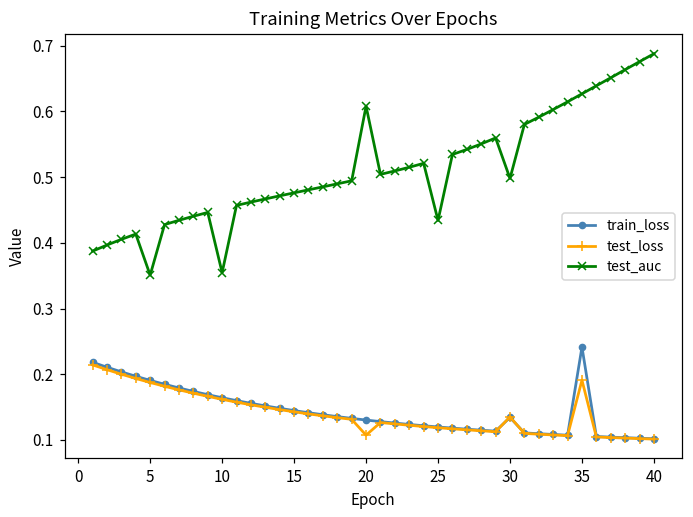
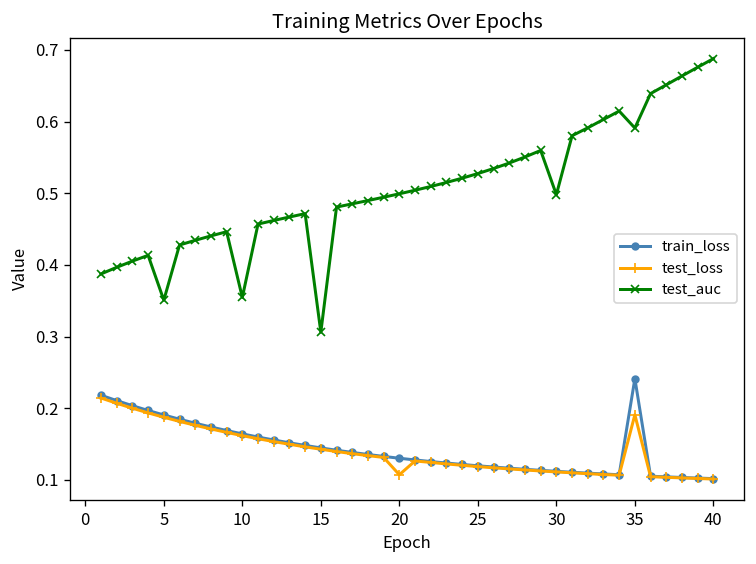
test_auc, 15: 0.48 -> 0.31
test_auc, 20: 0.61 -> 0.50
test_auc, 25: 0.43 -> 0.53
train_loss, 30: 0.13 -> 0.11
test_loss, 30: 0.14 -> 0.11
test_auc, 35: 0.63 -> 0.59
